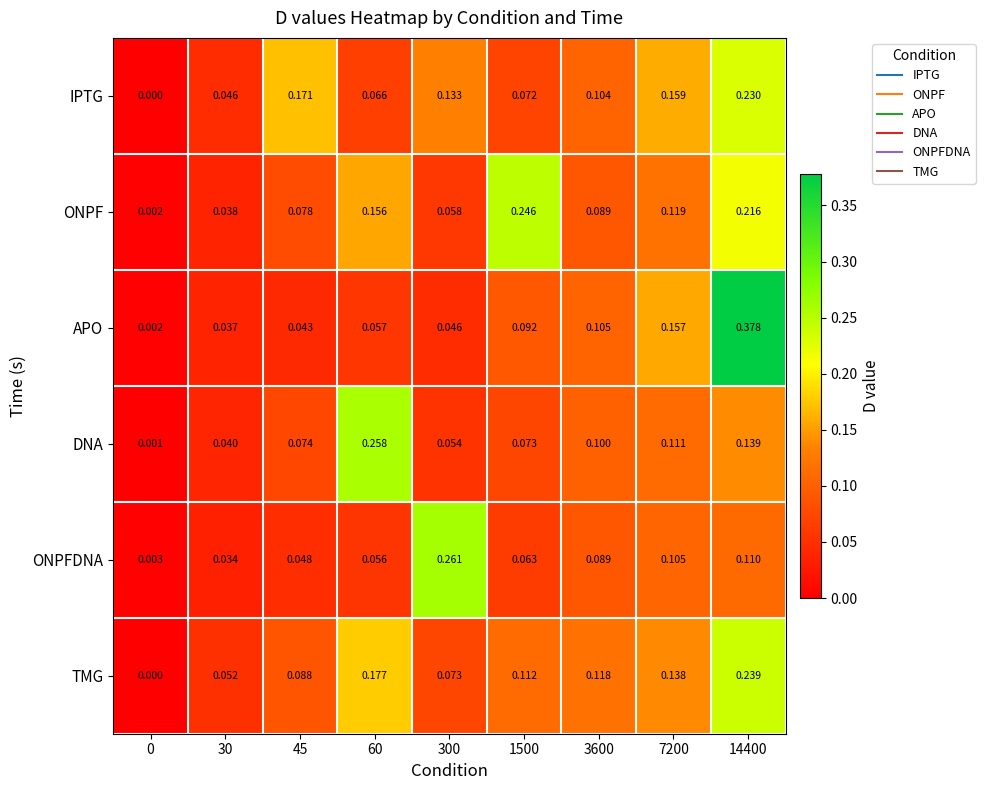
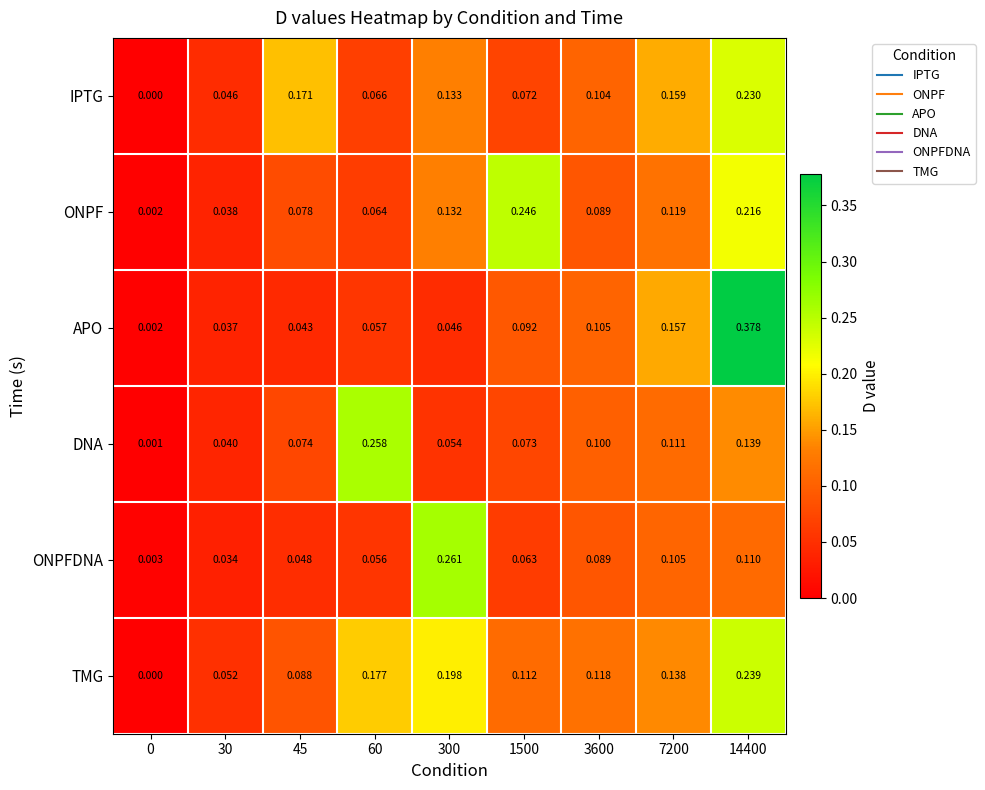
ONPF, 60: 0.156 -> 0.064
ONPF, 300: 0.058 -> 0.132
TMG, 300: 0.073 -> 0.198
